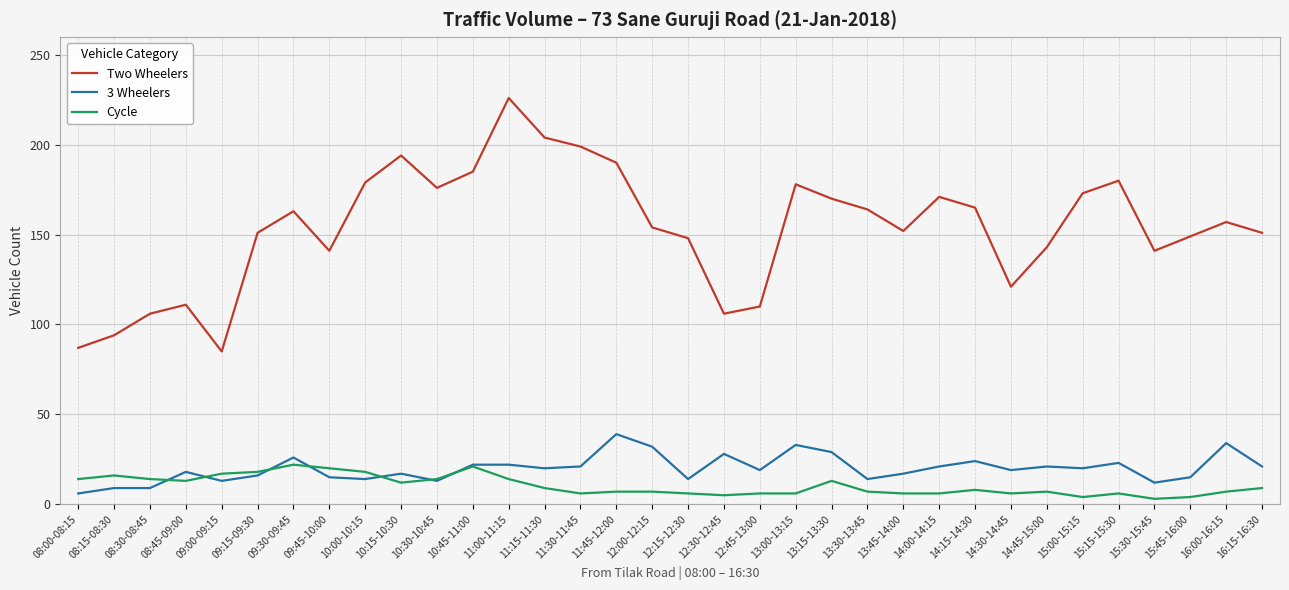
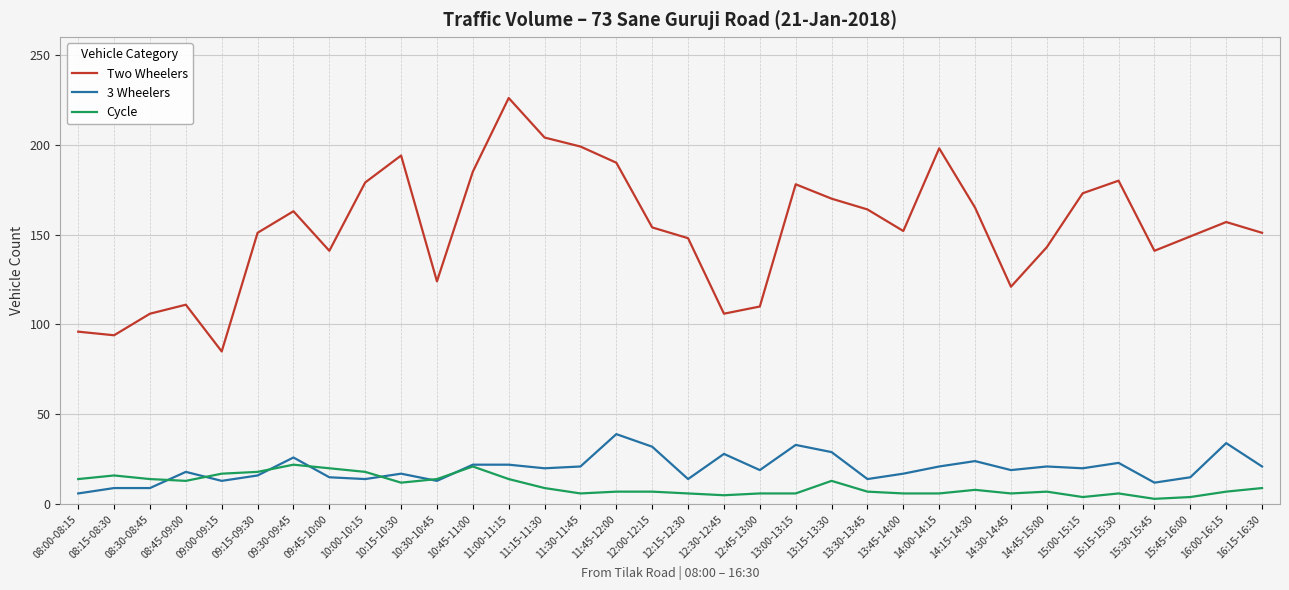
Two Wheelers, 08:00-08:15: 87 -> 96
Two Wheelers, 10:30-10:45: 176 -> 124
Two Wheelers, 14:00-14:15: 171 -> 198
